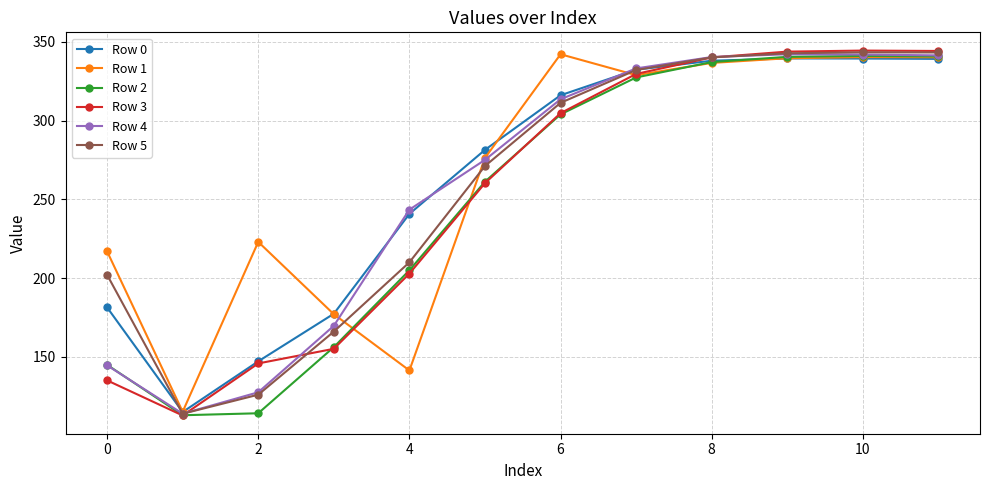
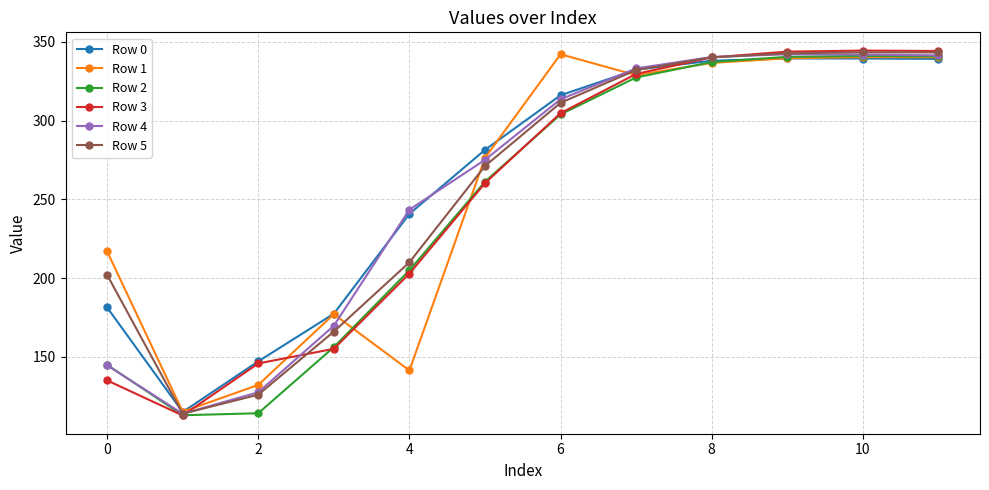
Row 1, 2: 223 -> 132
